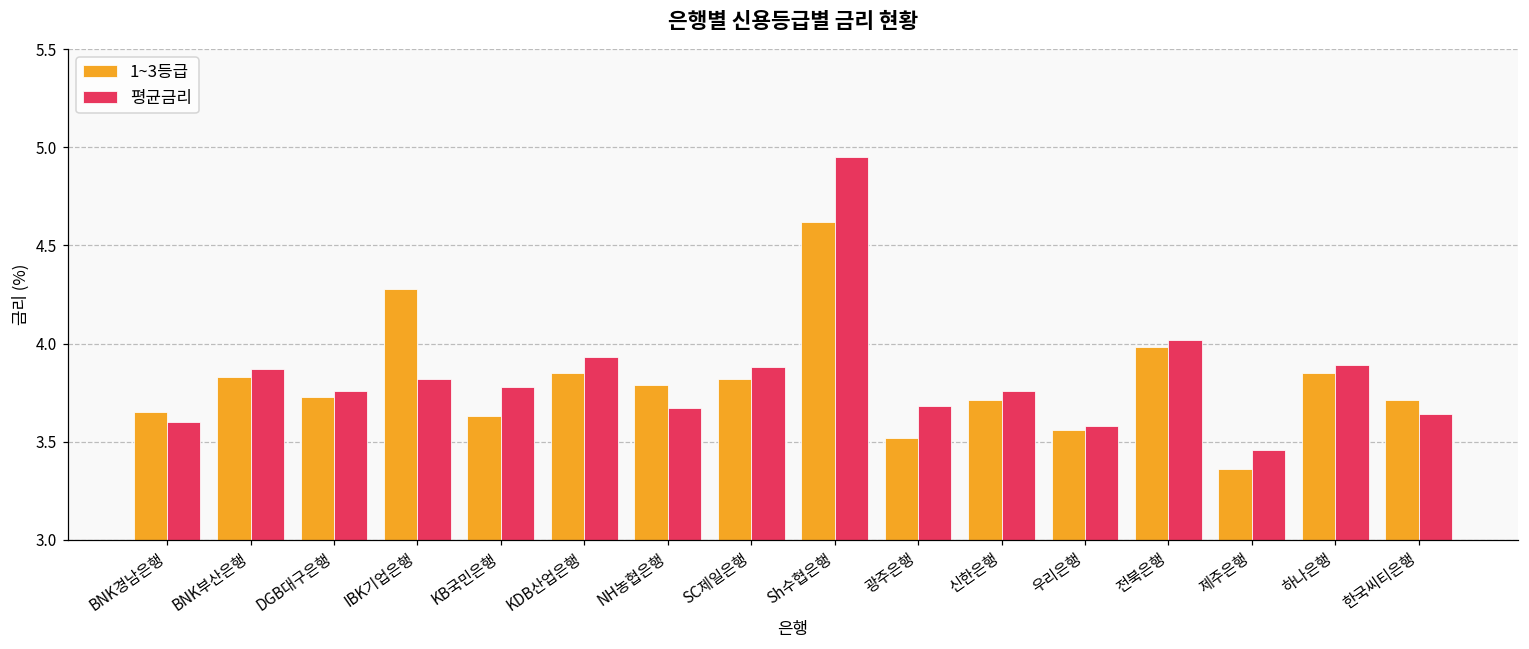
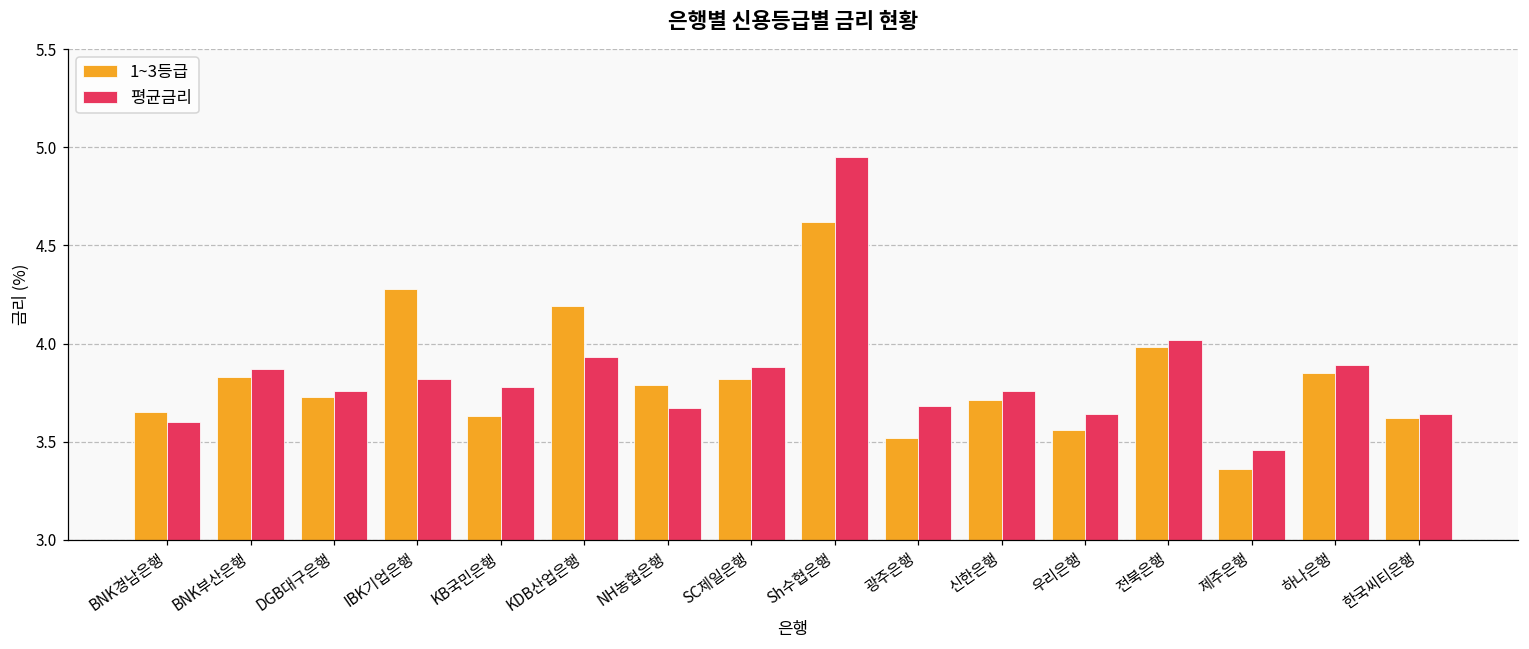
1~3등급, KDB산업은행: 3.85 -> 4.19
평균금리, 우리은행: 3.58 -> 3.64
1~3등급, 한국씨티은행: 3.71 -> 3.62
